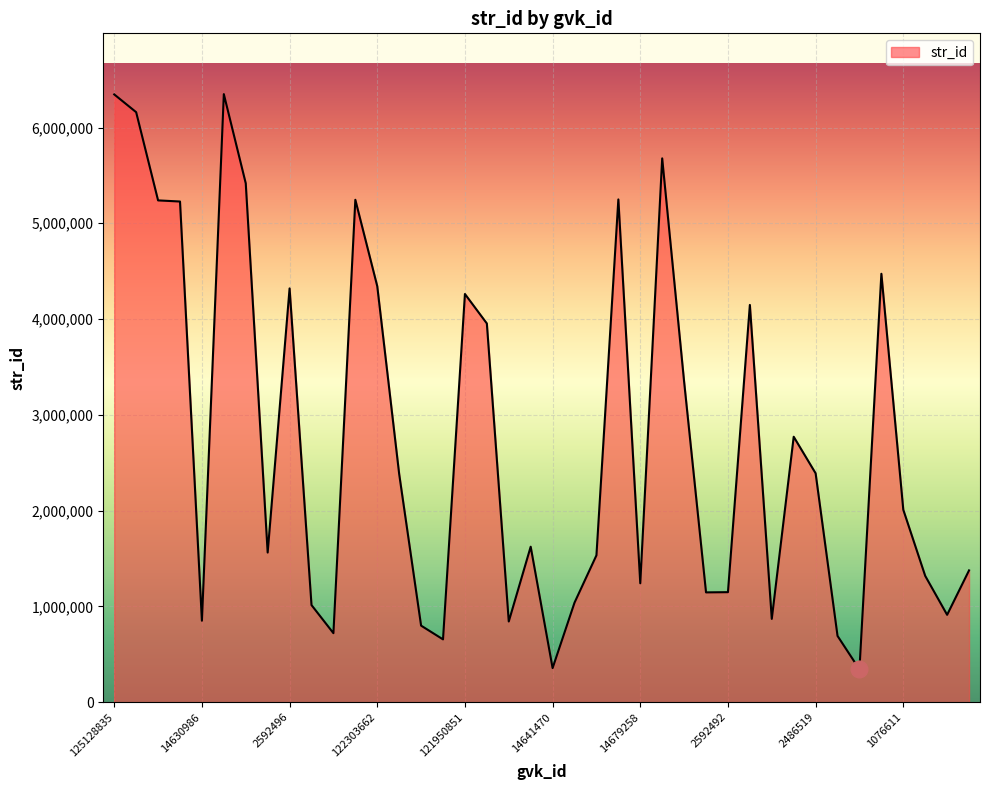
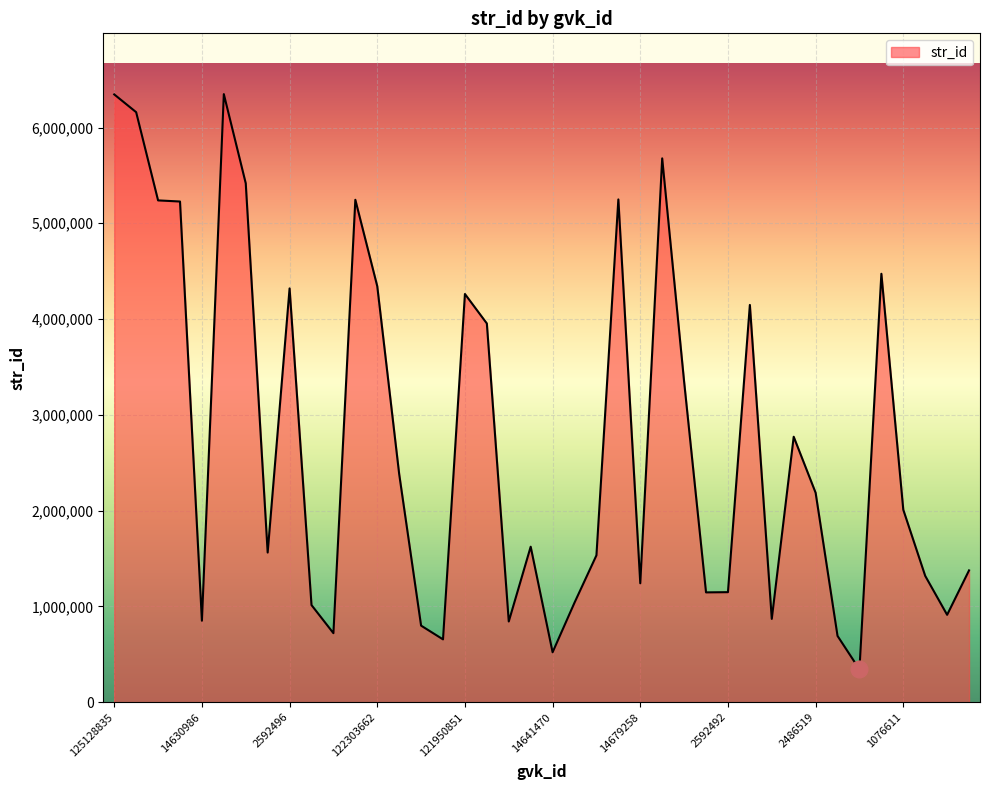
str_id, 14641470: 400,000 -> 500,000
str_id, 2486519: 2,400,000 -> 2,200,000
